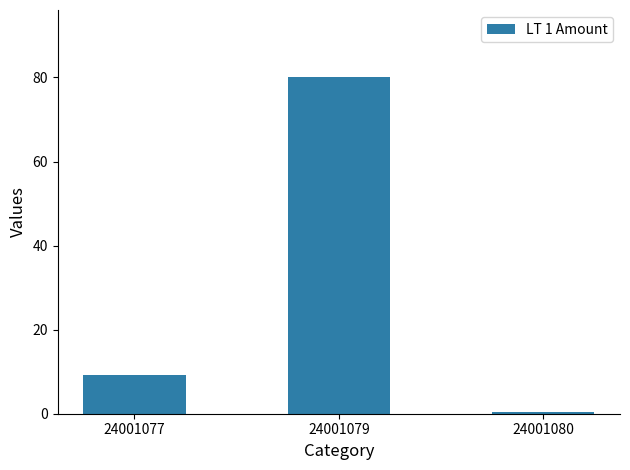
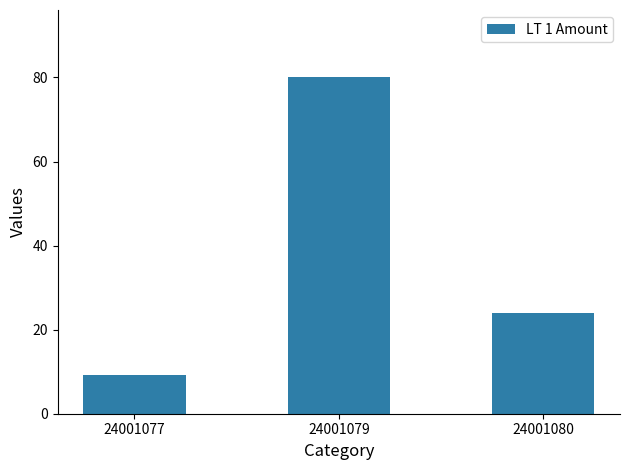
24001080: 0 -> 24
